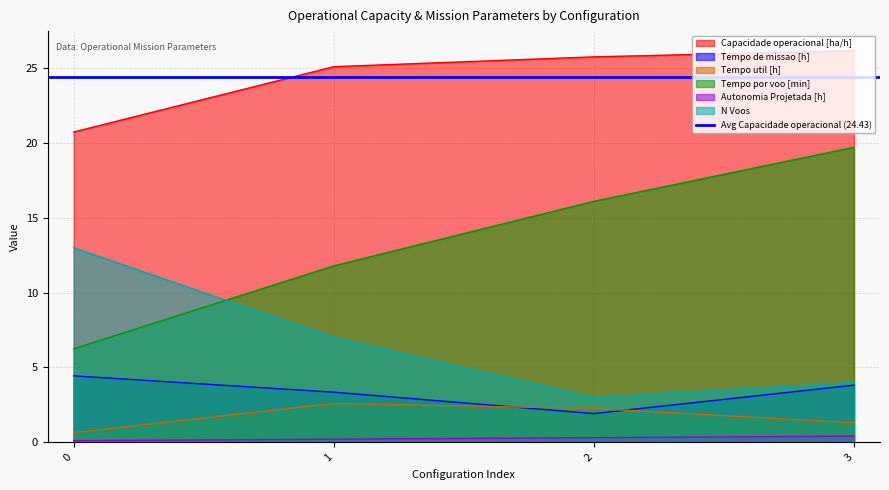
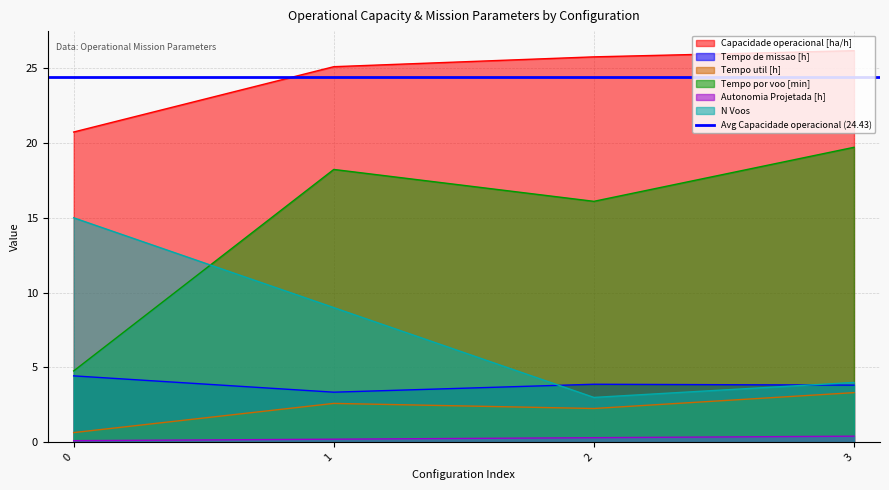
Tempo por voo [min], 0: 6.3 -> 4.8
N Voos, 0: 13 -> 15
Tempo por voo [min], 1: 11.8 -> 18.2
N Voos, 1: 7 -> 9
Tempo de missao [h], 2: 1.9 -> 3.9
Tempo util [h], 3: 1.3 -> 3.3
